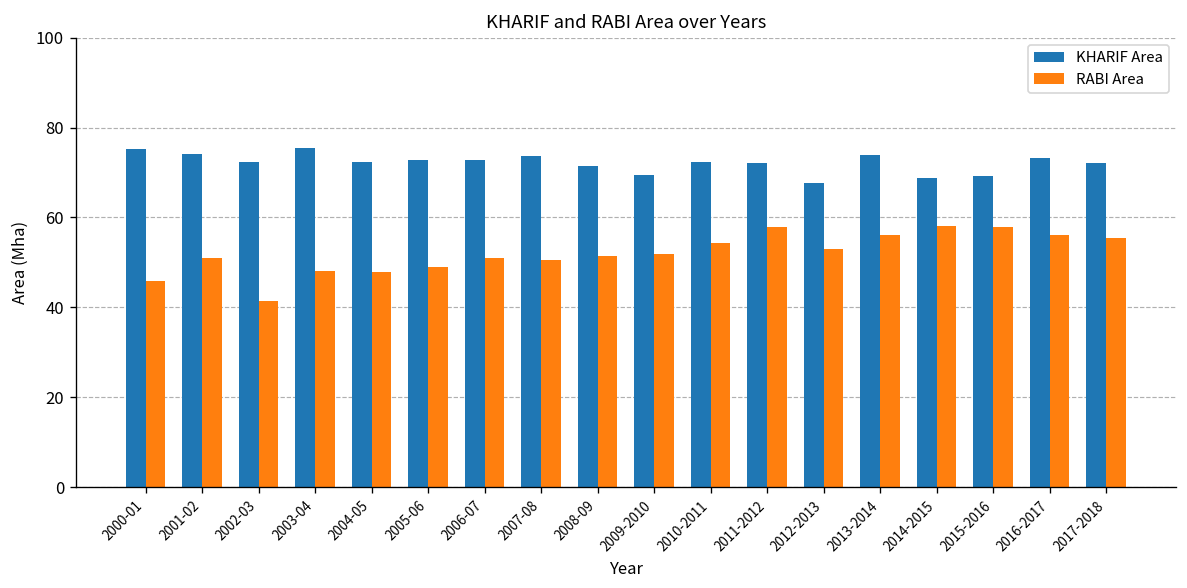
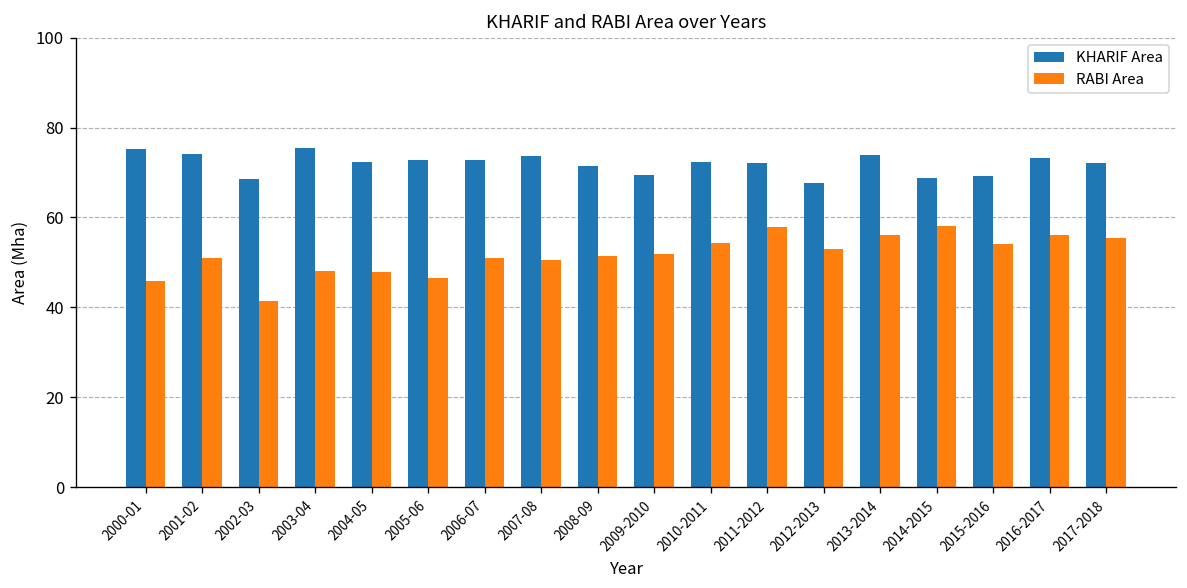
KHARIF Area, 2002-03: 72 -> 69
RABI Area, 2005-06: 49 -> 47
RABI Area, 2015-2016: 58 -> 54
